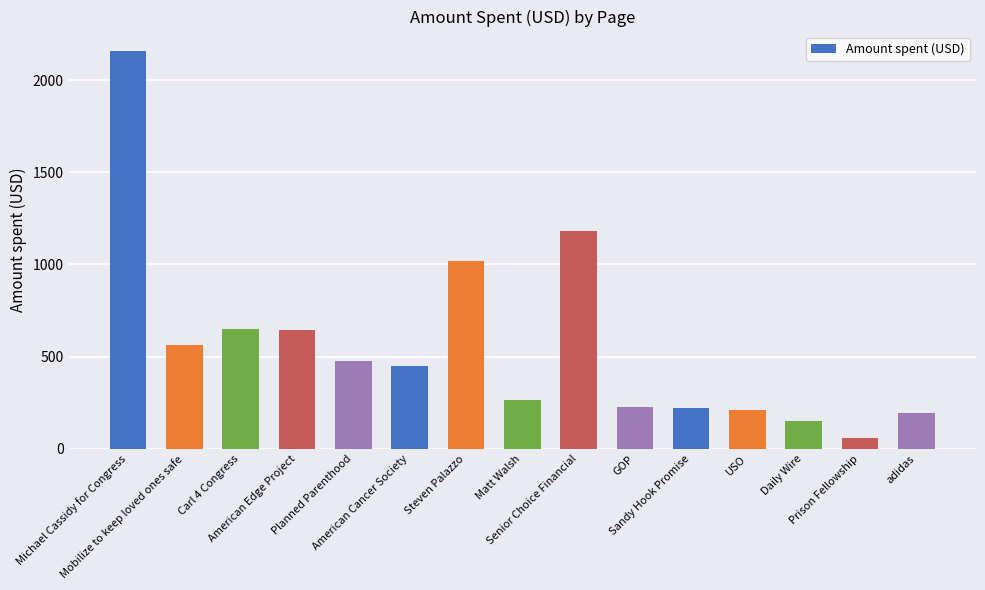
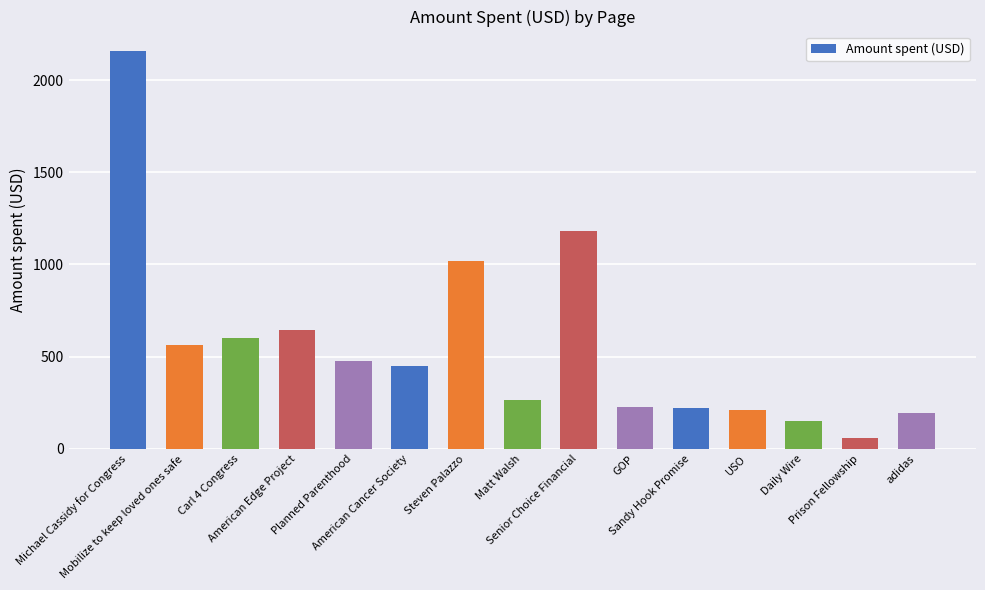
Carl 4 Congress: 650 -> 600
